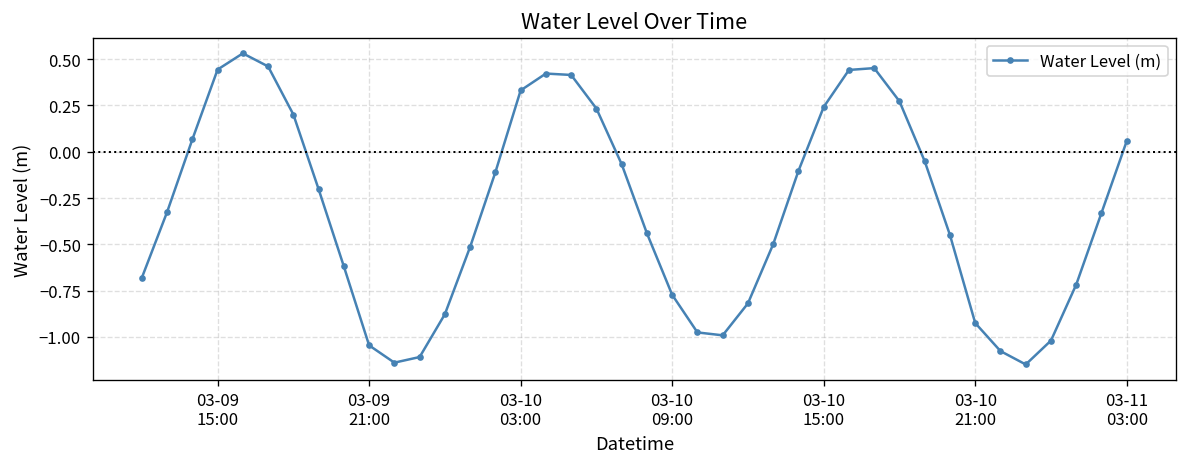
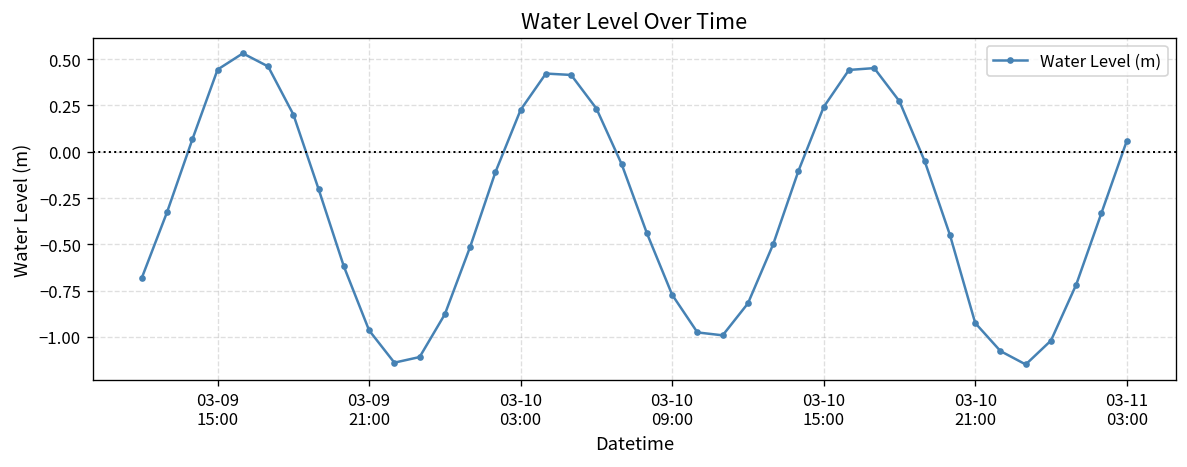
03-09 21:00: -1.05 -> -0.96
03-10 03:00: 0.33 -> 0.23
